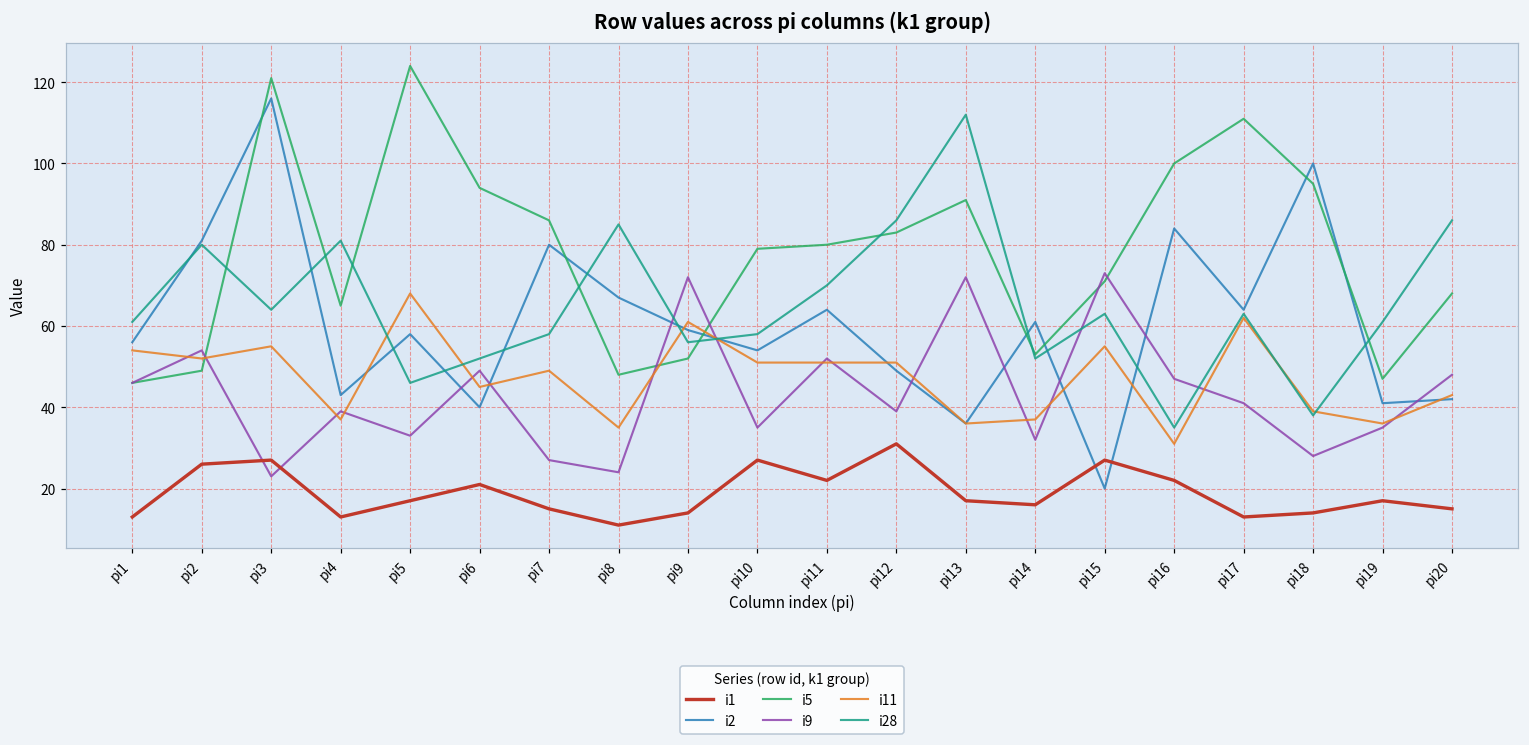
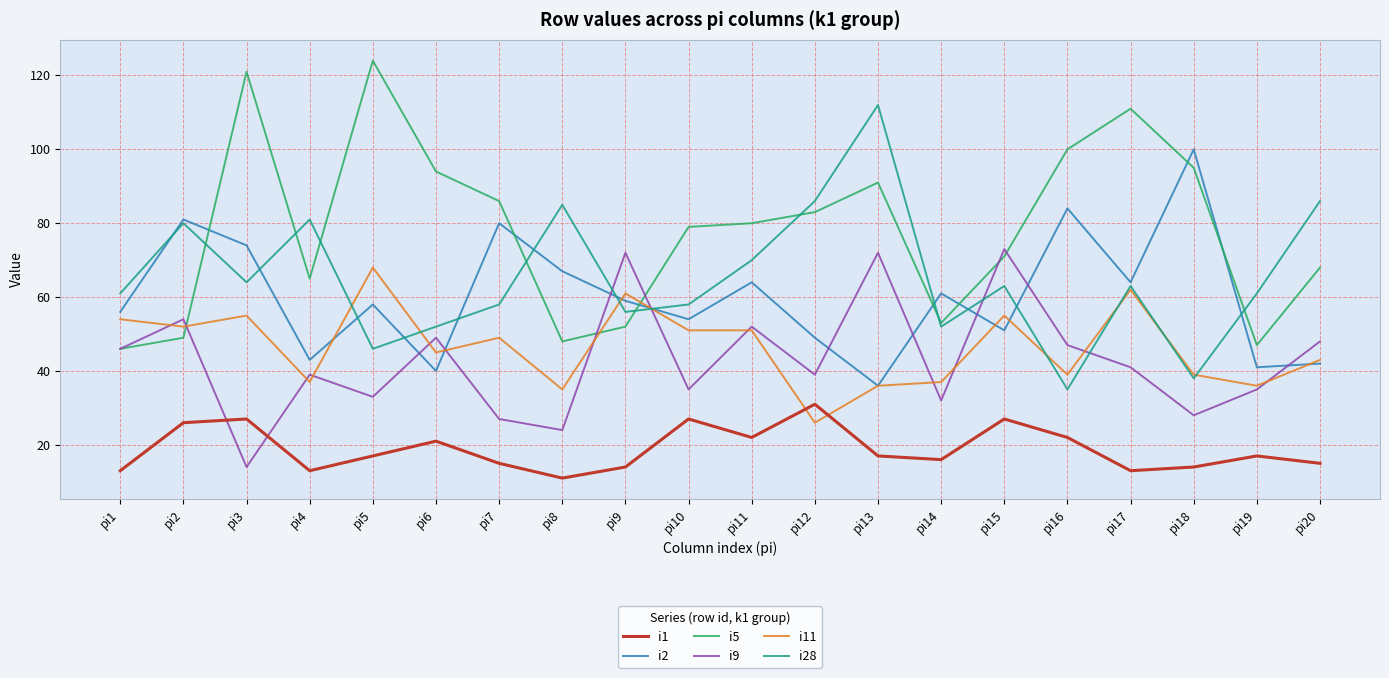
i2, pi3: 116 -> 74
i9, pi3: 23 -> 14
i11, pi12: 51 -> 26
i2, pi15: 20 -> 51
i11, pi16: 31 -> 39
